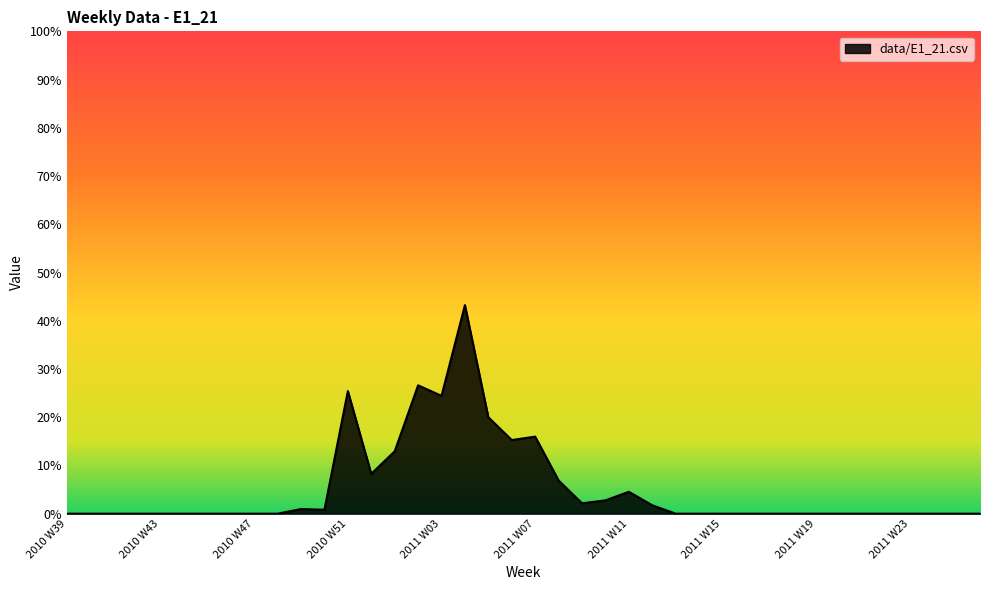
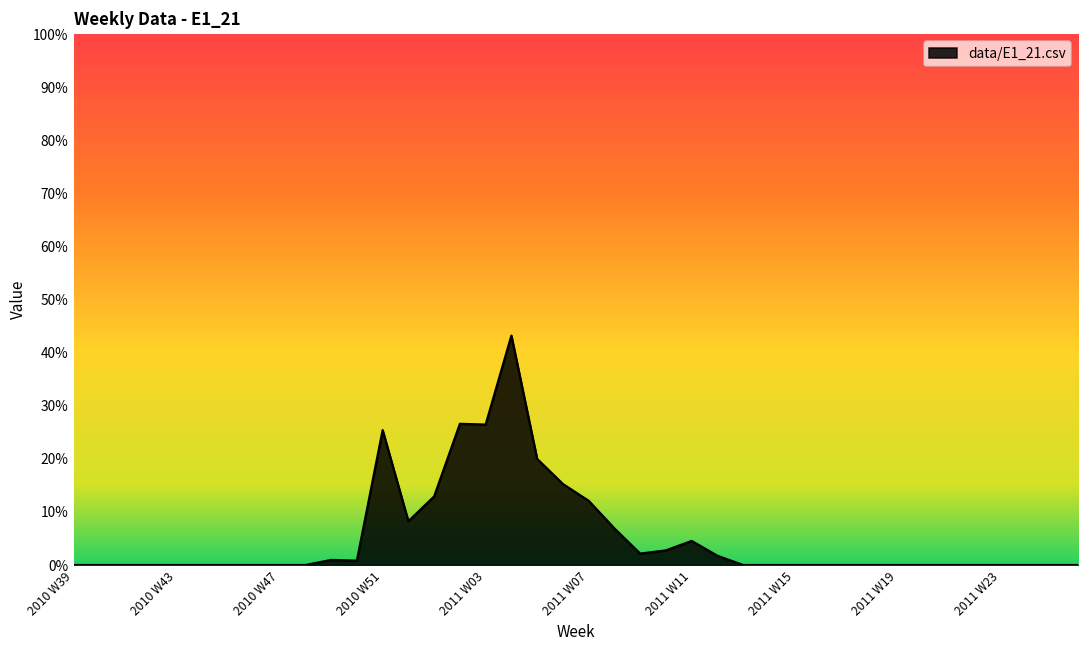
2011 W03: 24% -> 26%
2011 W07: 16% -> 12%
